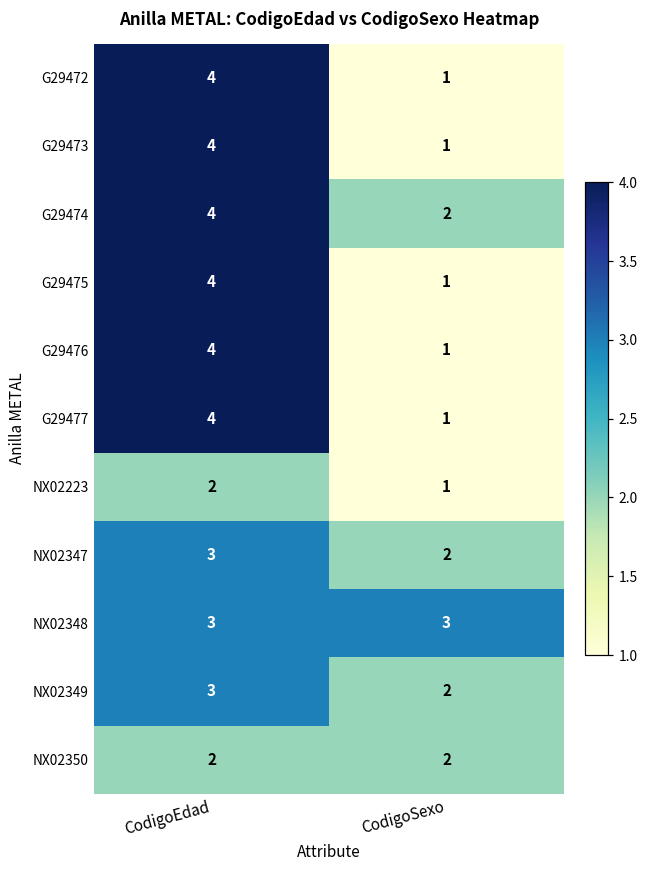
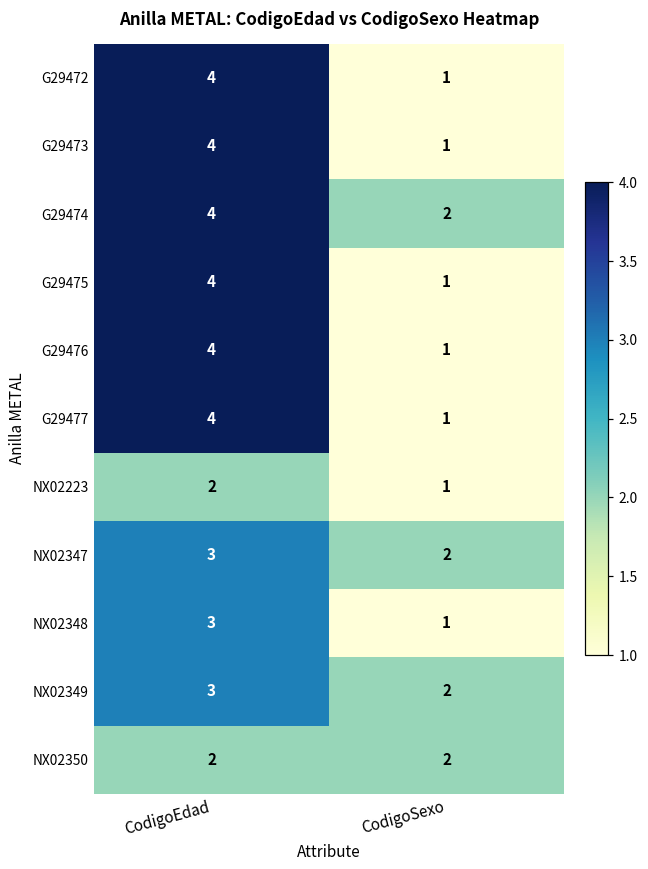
NX02348, CodigoSexo: 3 -> 1
